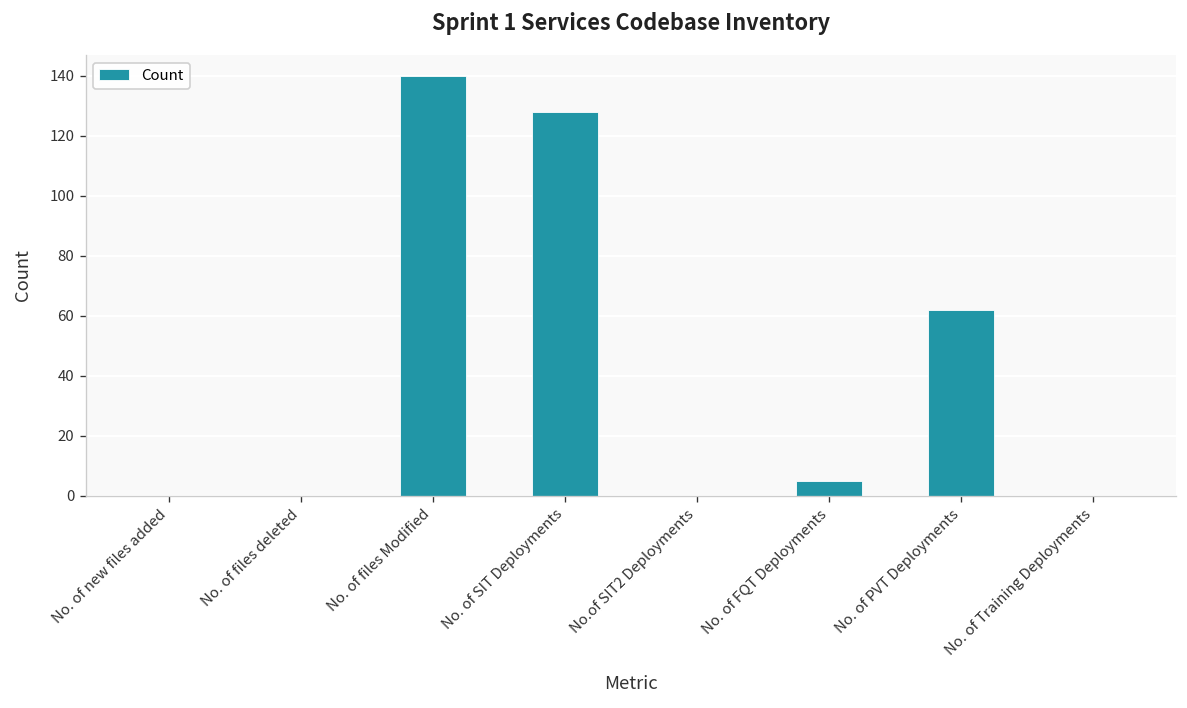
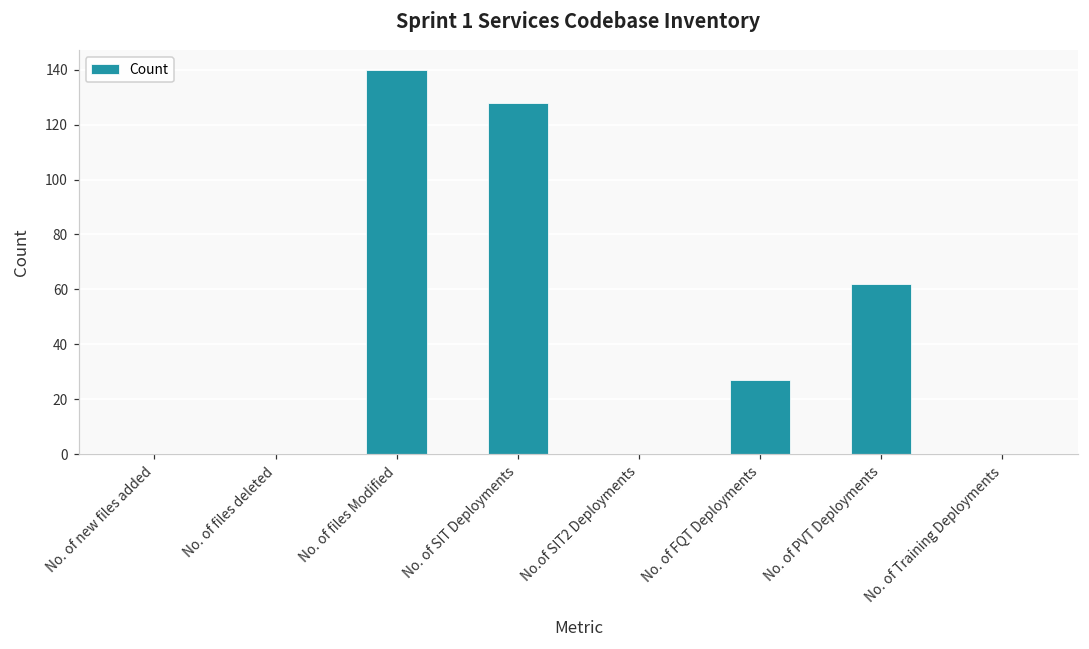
No. of FQT Deployments: 5 -> 27
